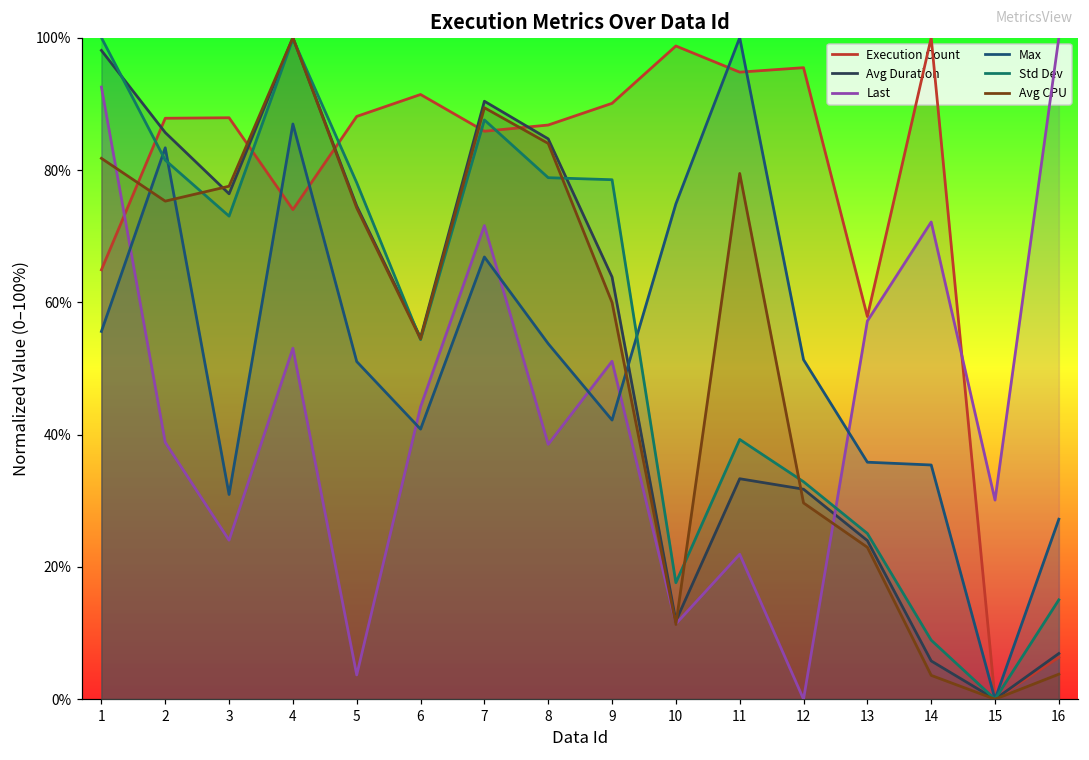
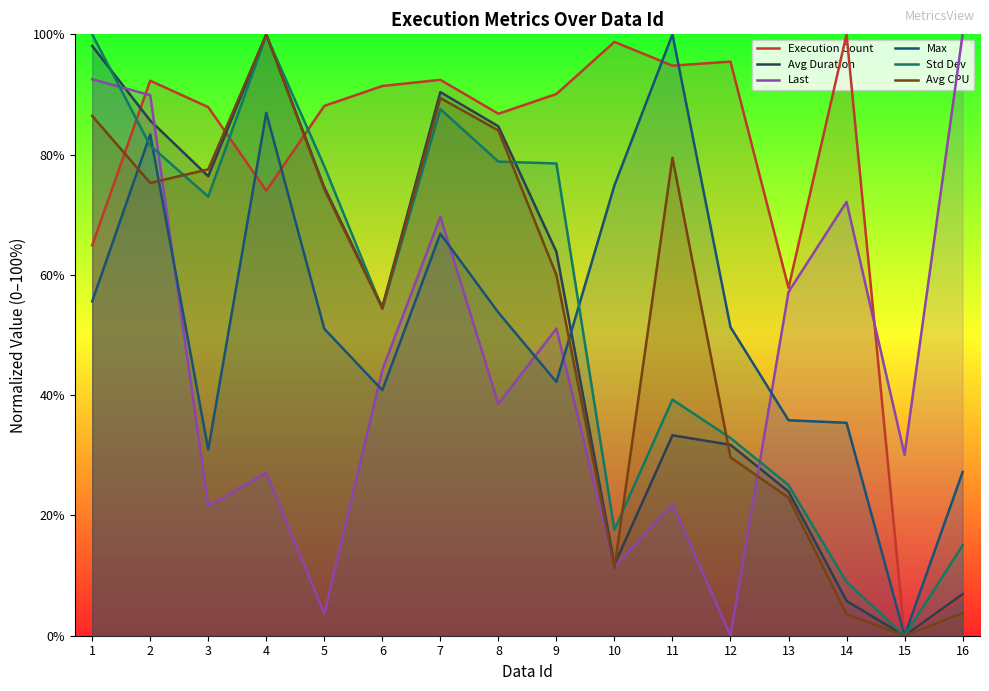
Avg CPU, 1: 82% -> 86%
Execution Count, 2: 88% -> 92%
Last, 2: 39% -> 90%
Last, 3: 24% -> 22%
Last, 4: 53% -> 27%
Execution Count, 7: 86% -> 92%
Last, 7: 72% -> 70%
